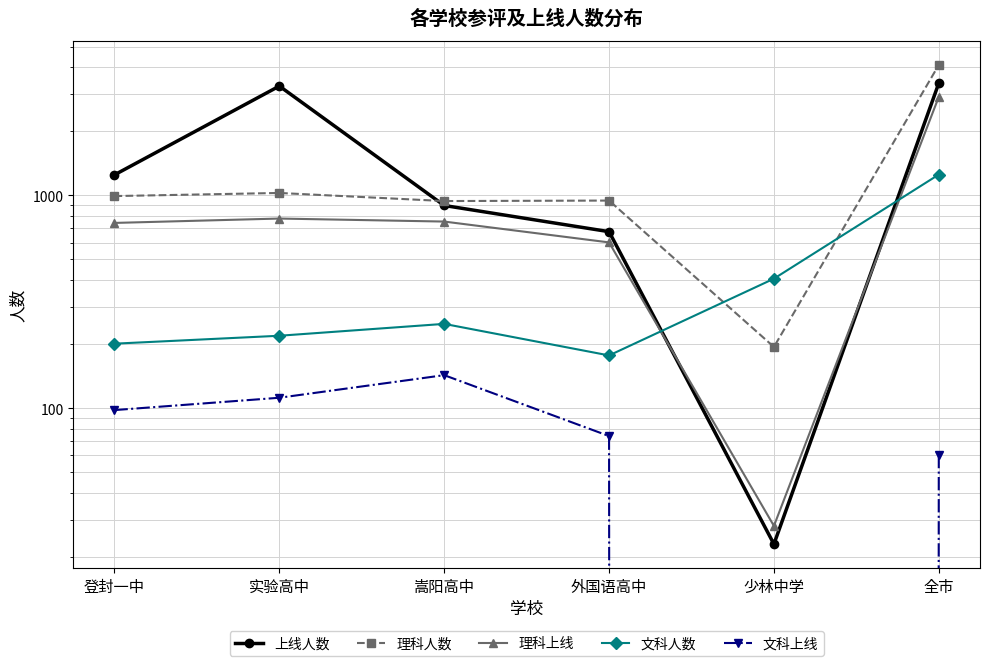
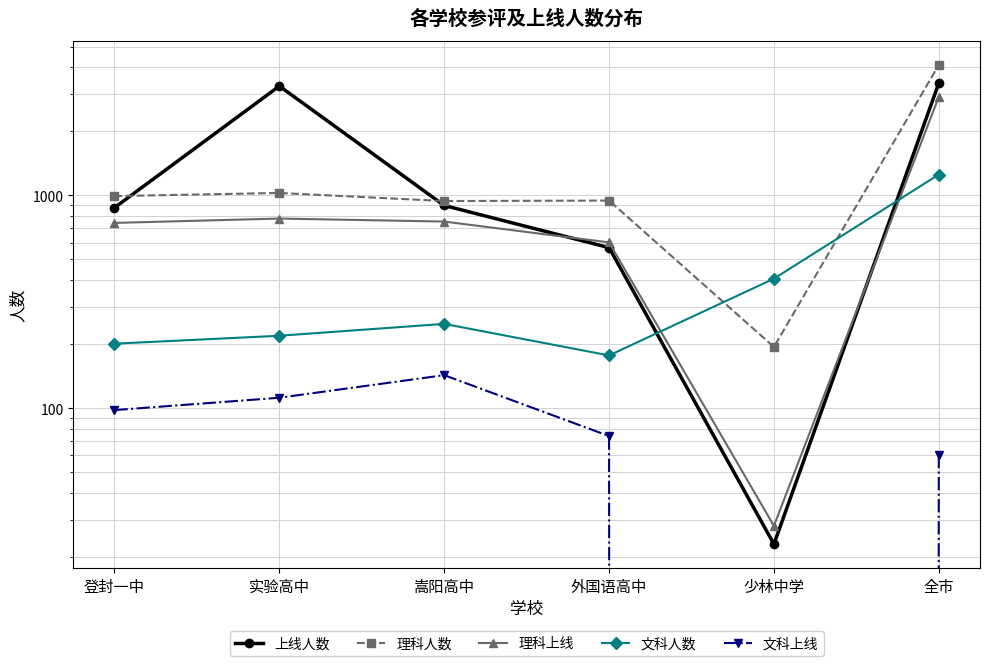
上线人数, 登封一中: 1200 -> 880
上线人数, 外国语高中: 680 -> 570
